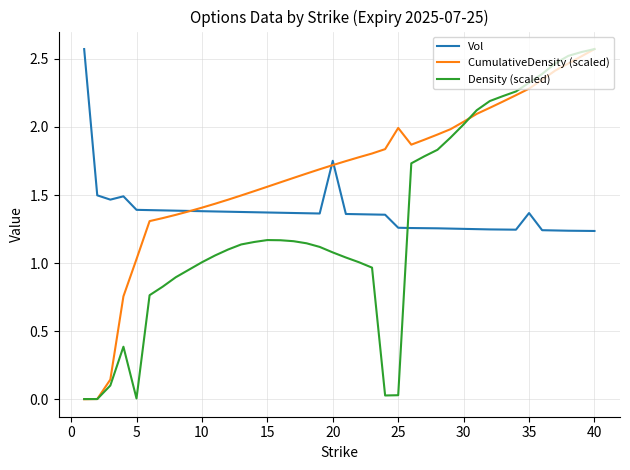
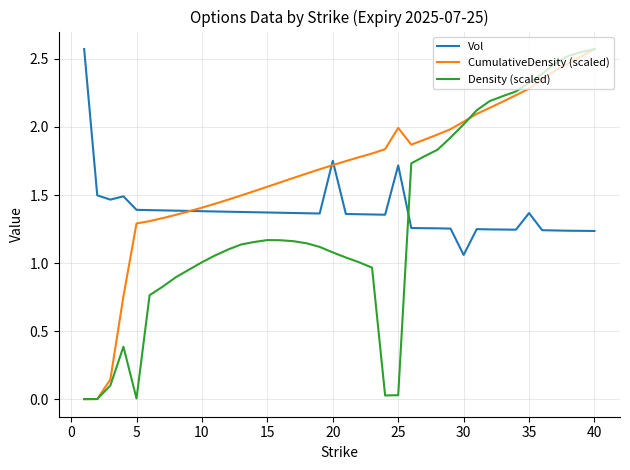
CumulativeDensity (scaled), 5: 1.03 -> 1.29
Vol, 25: 1.26 -> 1.72
Vol, 30: 1.25 -> 1.06
